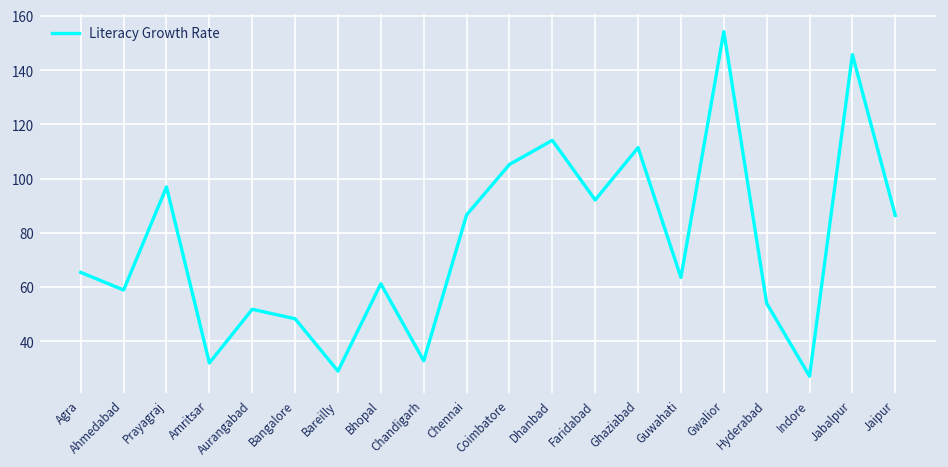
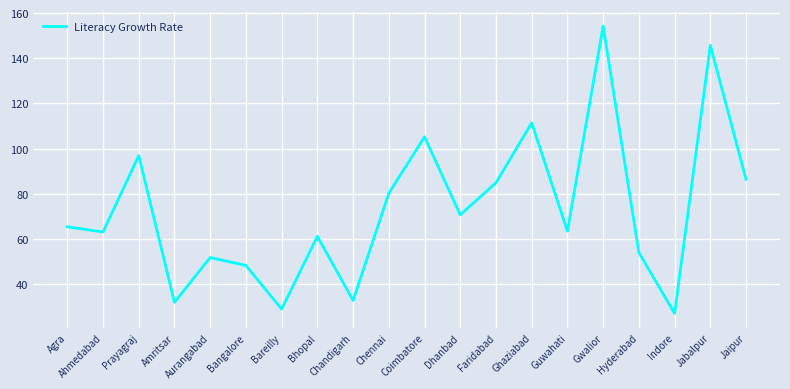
Ahmedabad: 59 -> 63
Chennai: 87 -> 80
Dhanbad: 114 -> 71
Faridabad: 92 -> 85
